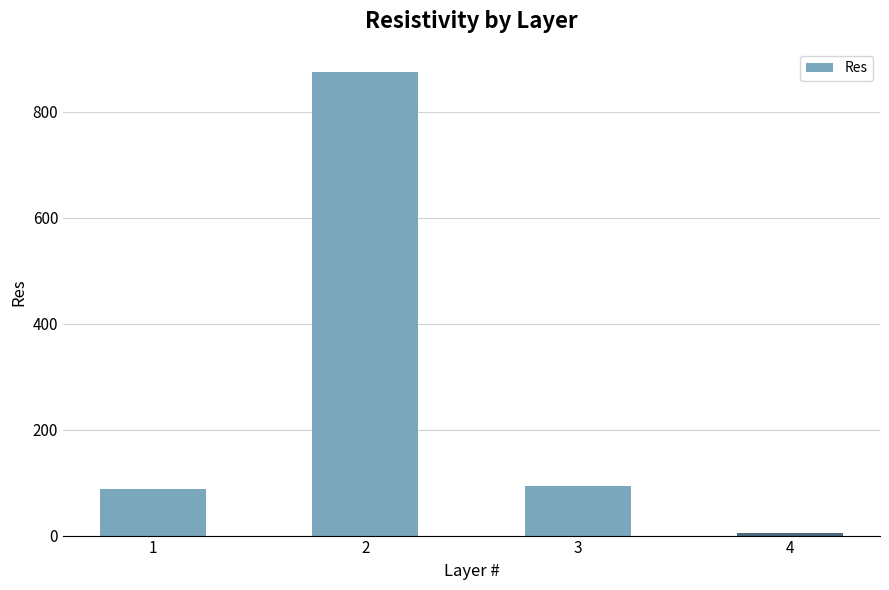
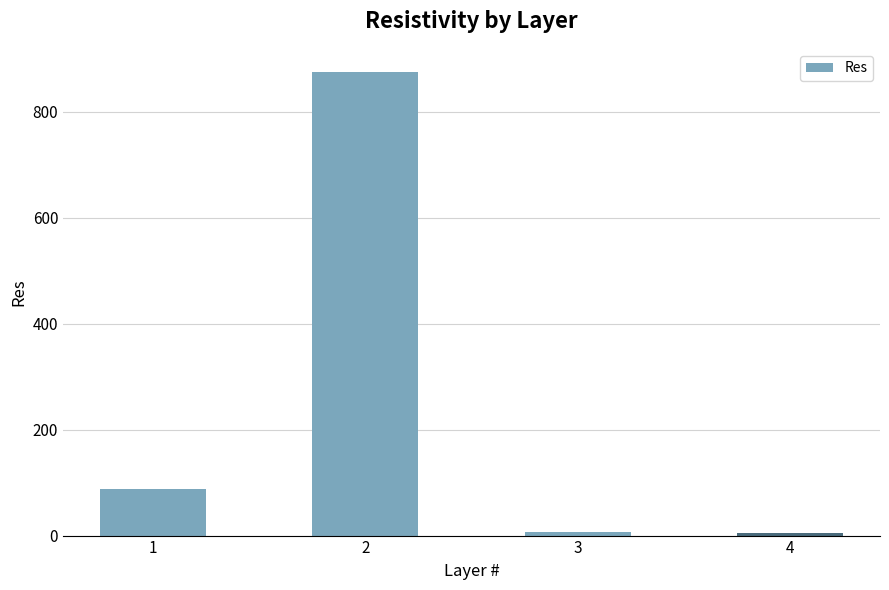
3: 90 -> 10
